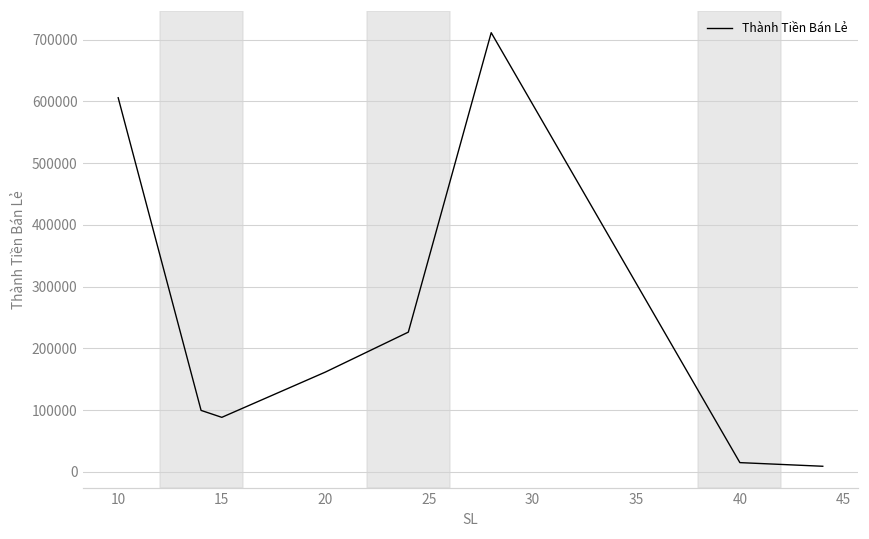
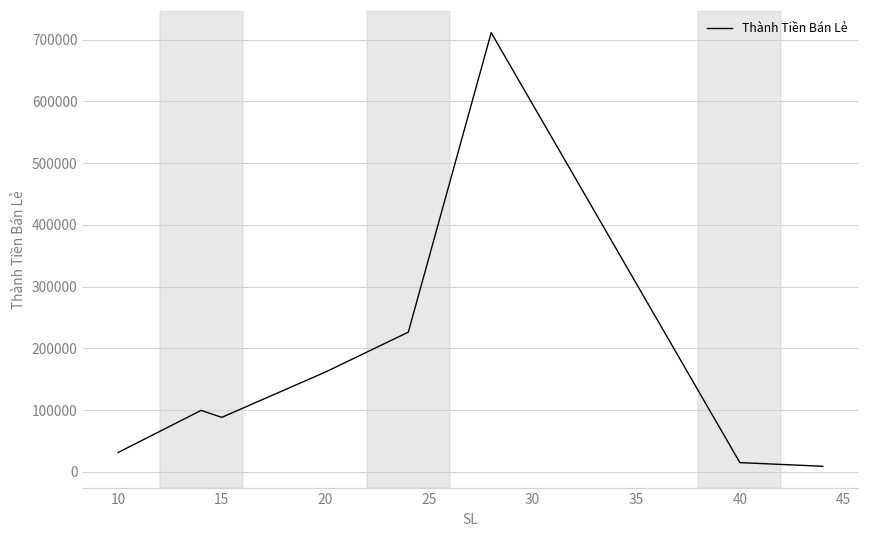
10: 610000 -> 30000
